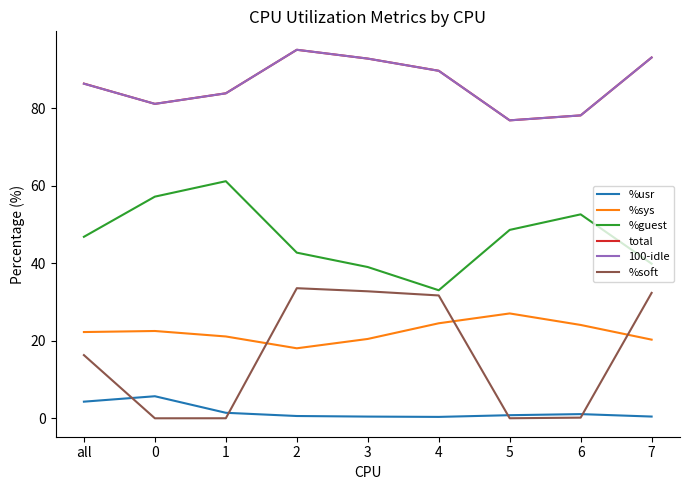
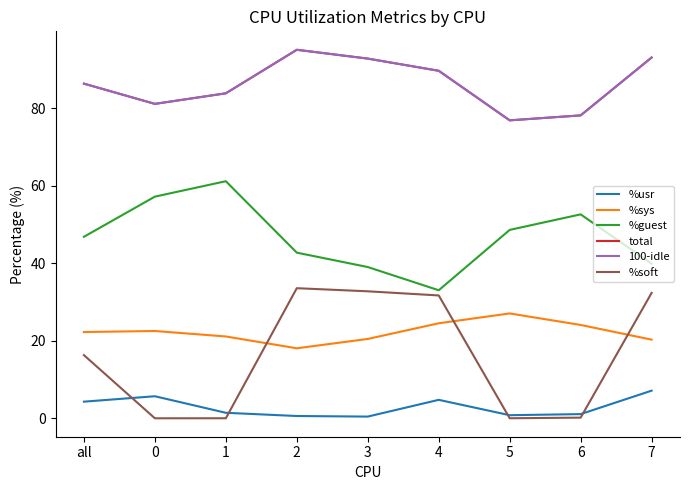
%usr, 4: 0 -> 5
%usr, 7: 0 -> 7
